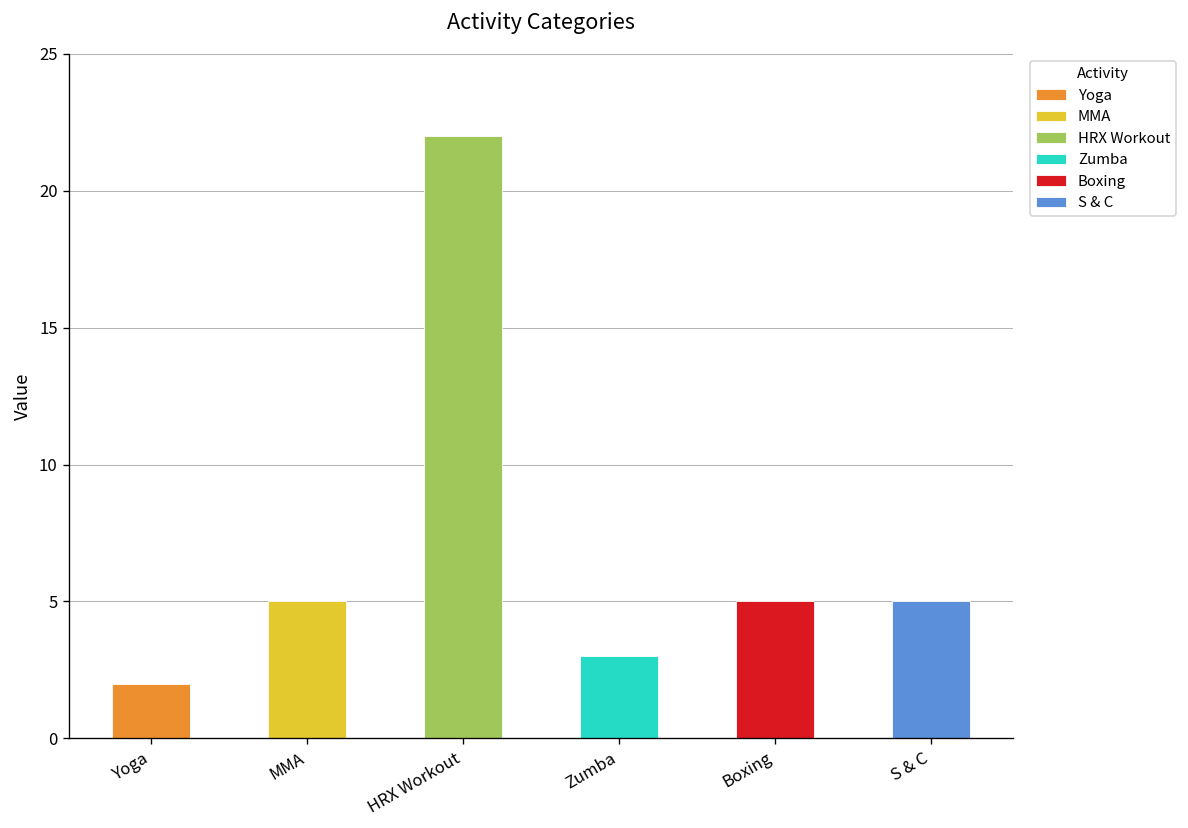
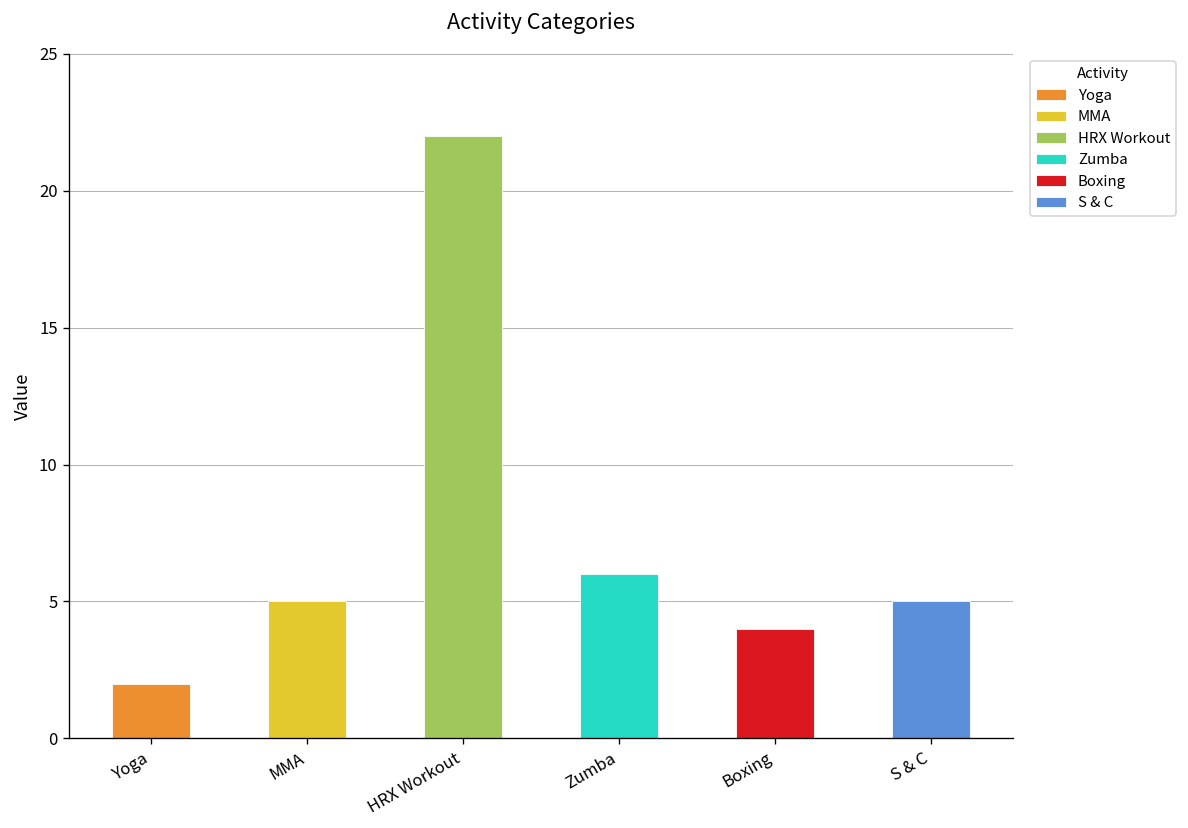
Zumba: 3 -> 6
Boxing: 5 -> 4
